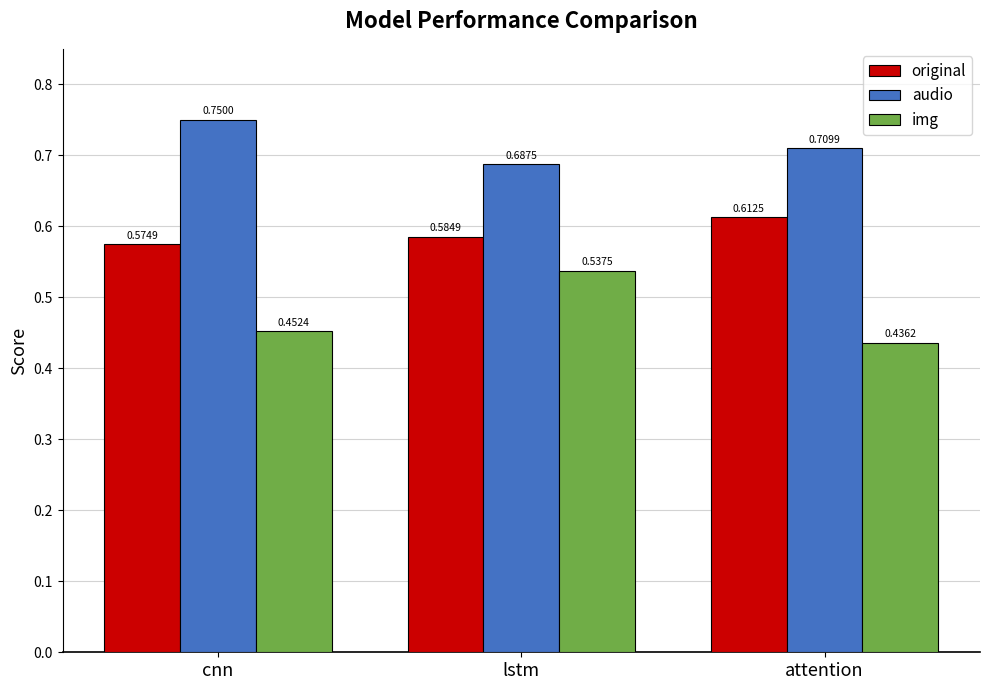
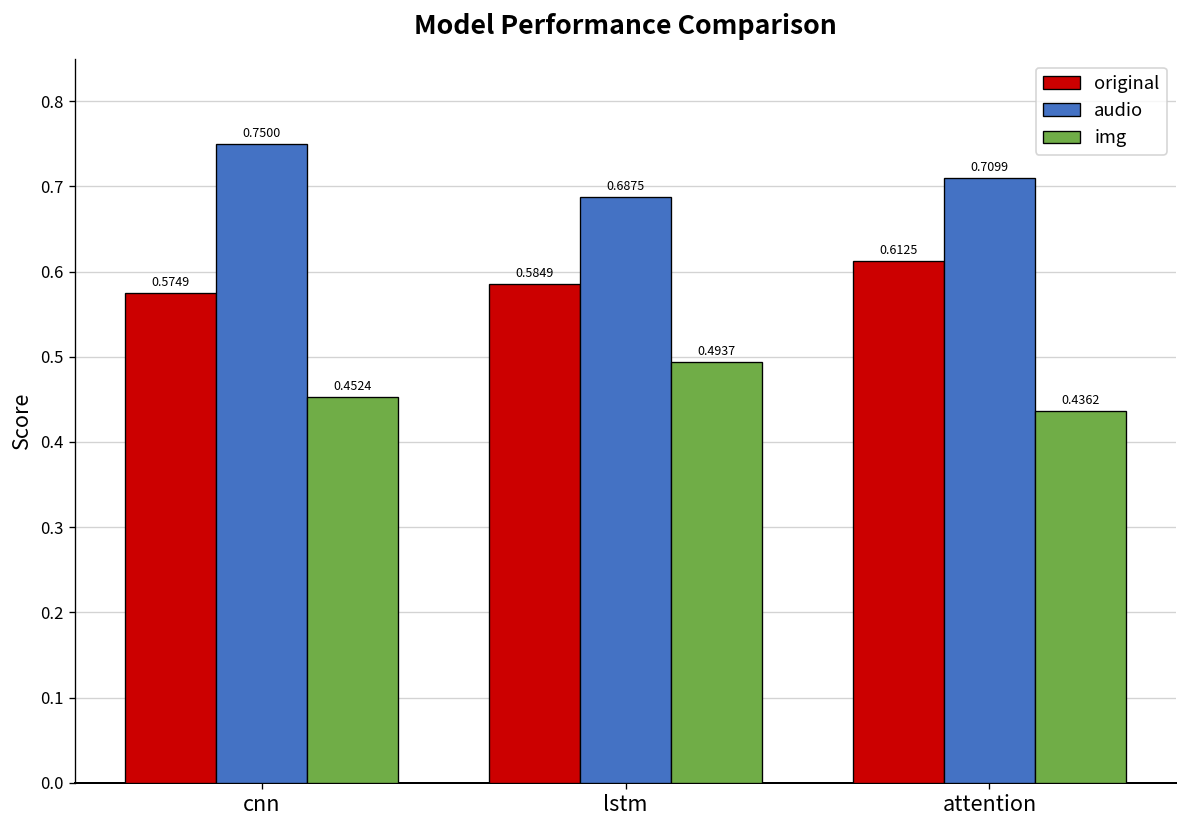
img, lstm: 0.5375 -> 0.4937
